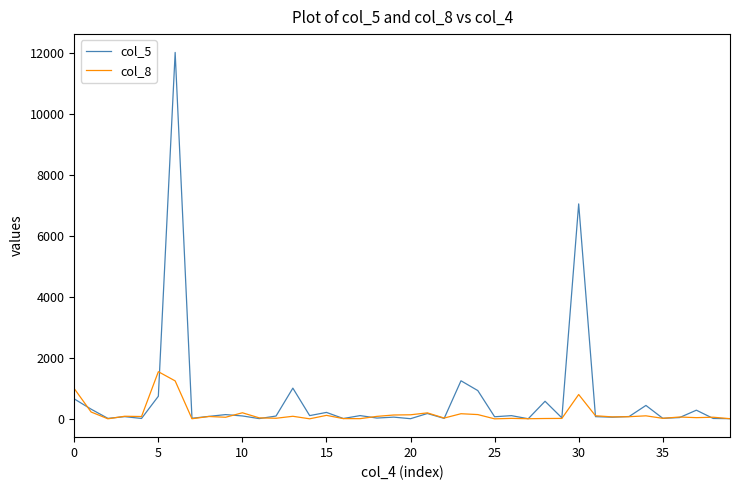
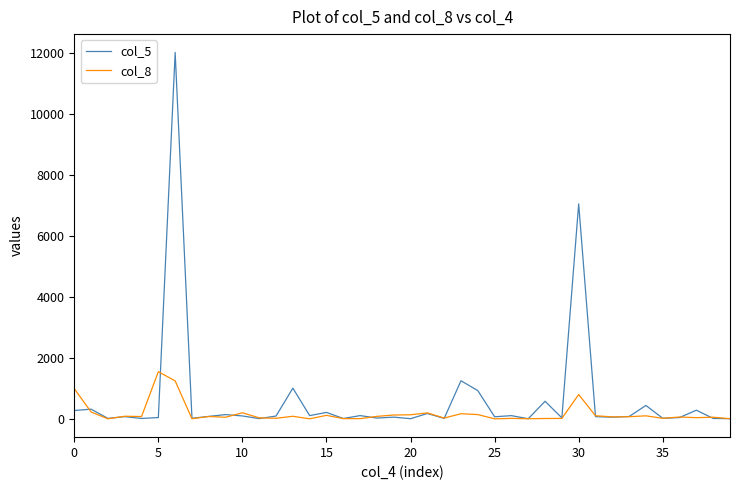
col_5, 0: 700 -> 300
col_5, 5: 700 -> 0
